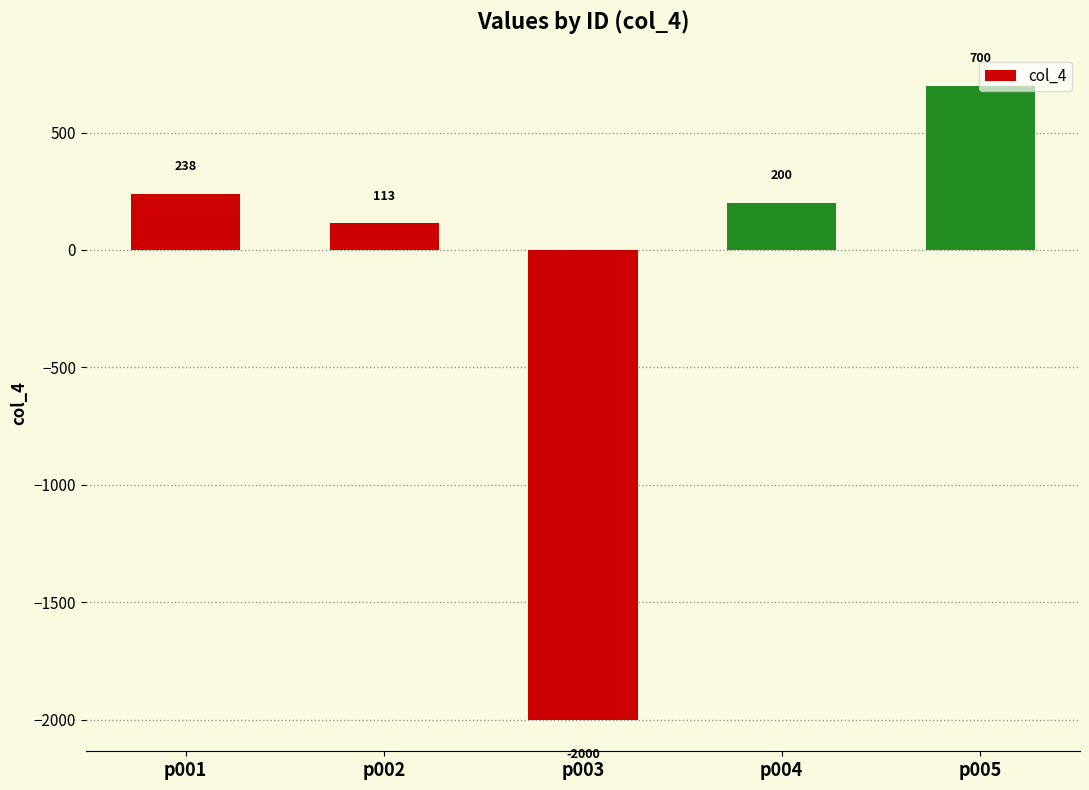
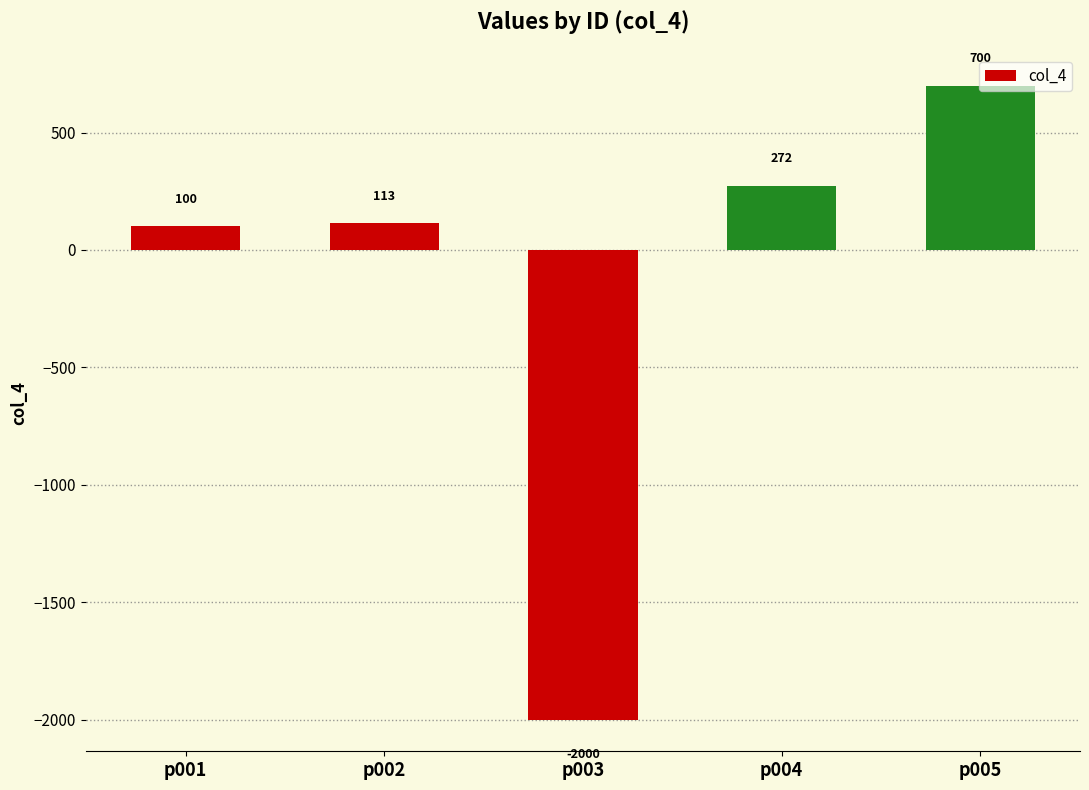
p001: 238 -> 100
p004: 200 -> 272
